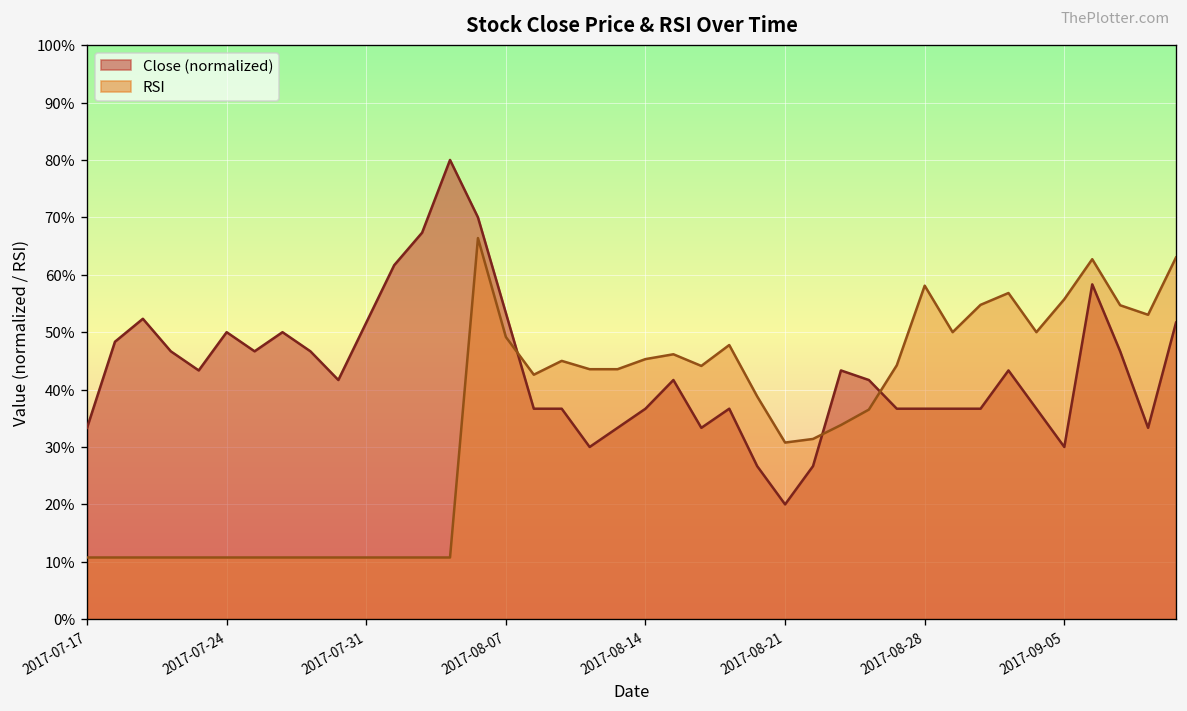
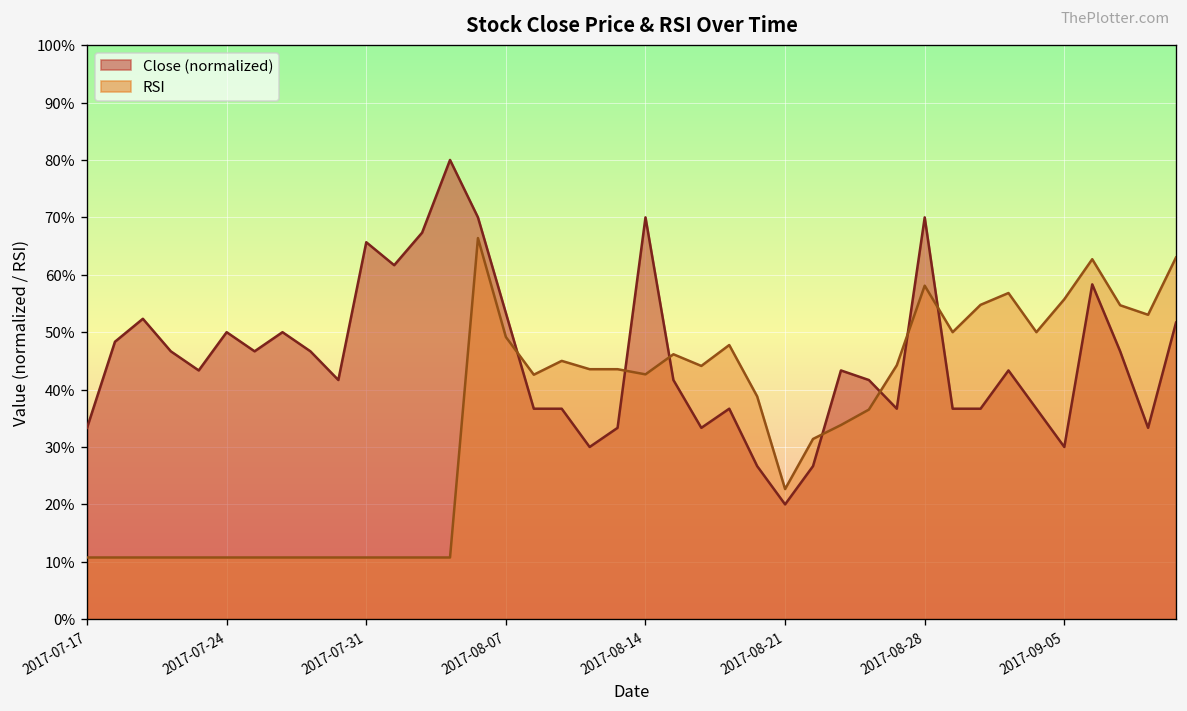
Close (normalized), 2017-07-31: 52% -> 66%
Close (normalized), 2017-08-14: 37% -> 70%
RSI, 2017-08-14: 45% -> 43%
RSI, 2017-08-21: 31% -> 23%
Close (normalized), 2017-08-28: 37% -> 70%
